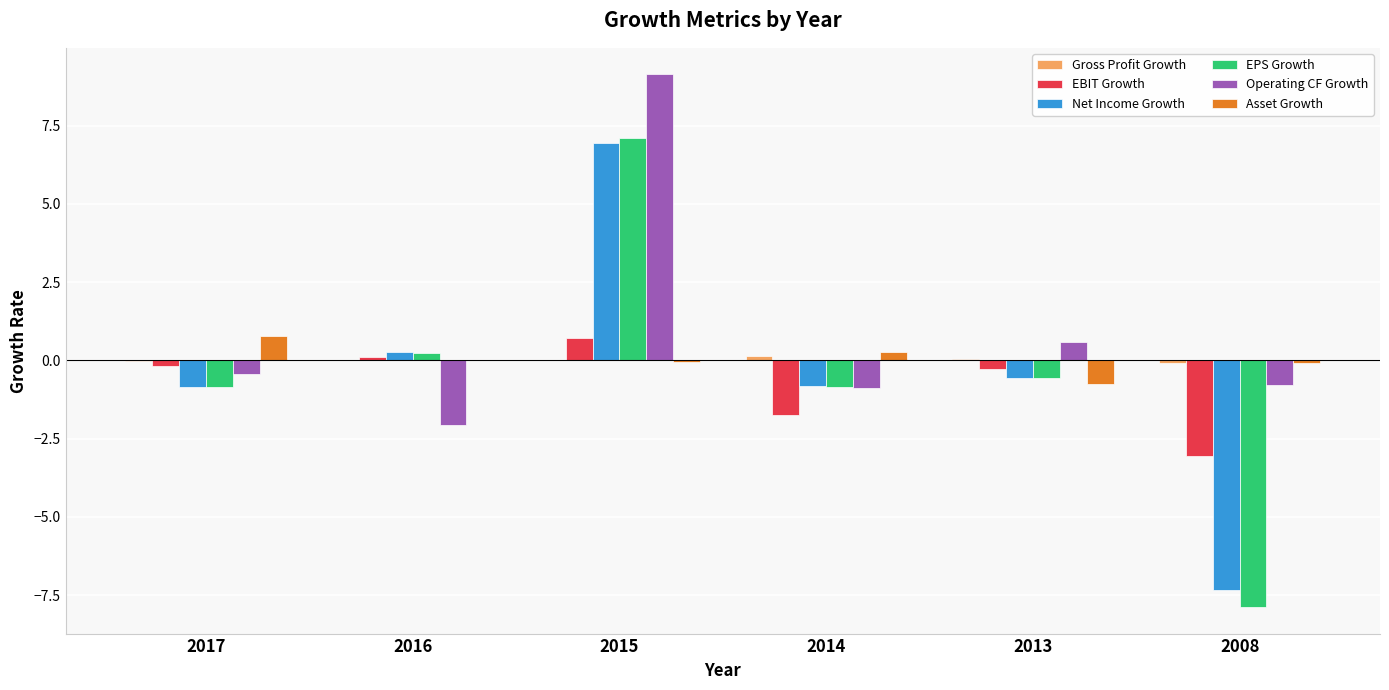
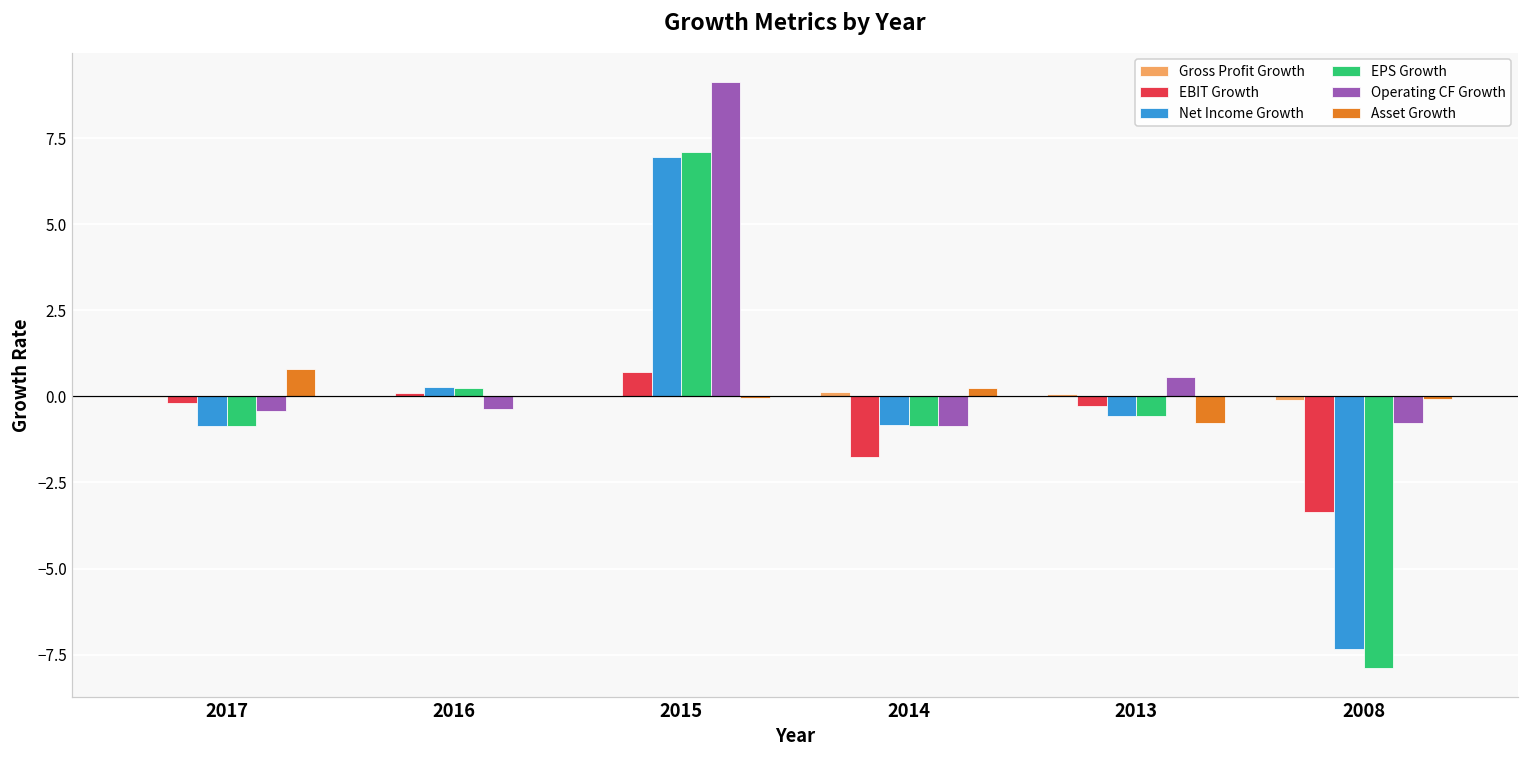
Operating CF Growth, 2016: -2.1 -> -0.4
EBIT Growth, 2008: -3.0 -> -3.4
